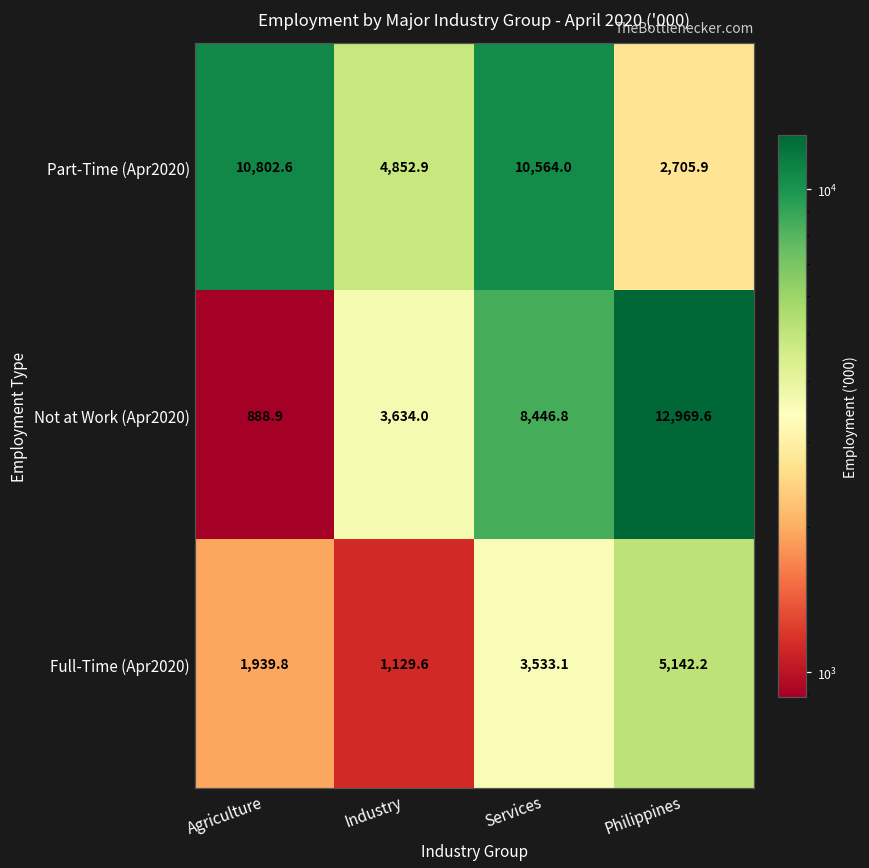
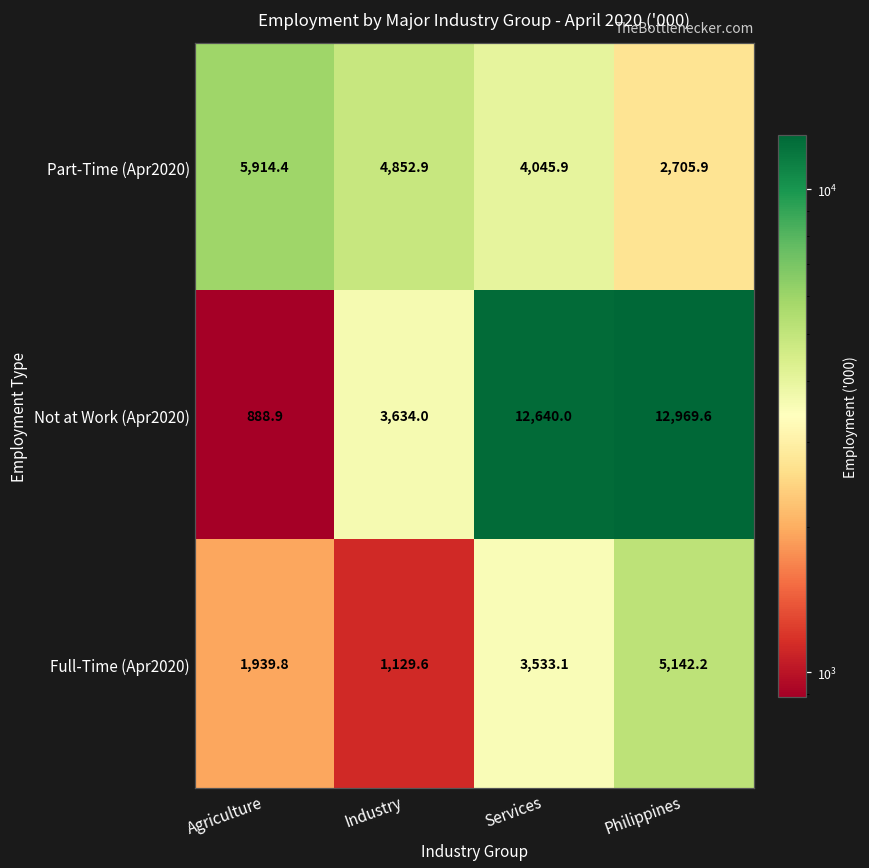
Part-Time (Apr2020), Agriculture: 10,802.6 -> 5,914.4
Part-Time (Apr2020), Services: 10,564.0 -> 4,045.9
Not at Work (Apr2020), Services: 8,446.8 -> 12,640.0
